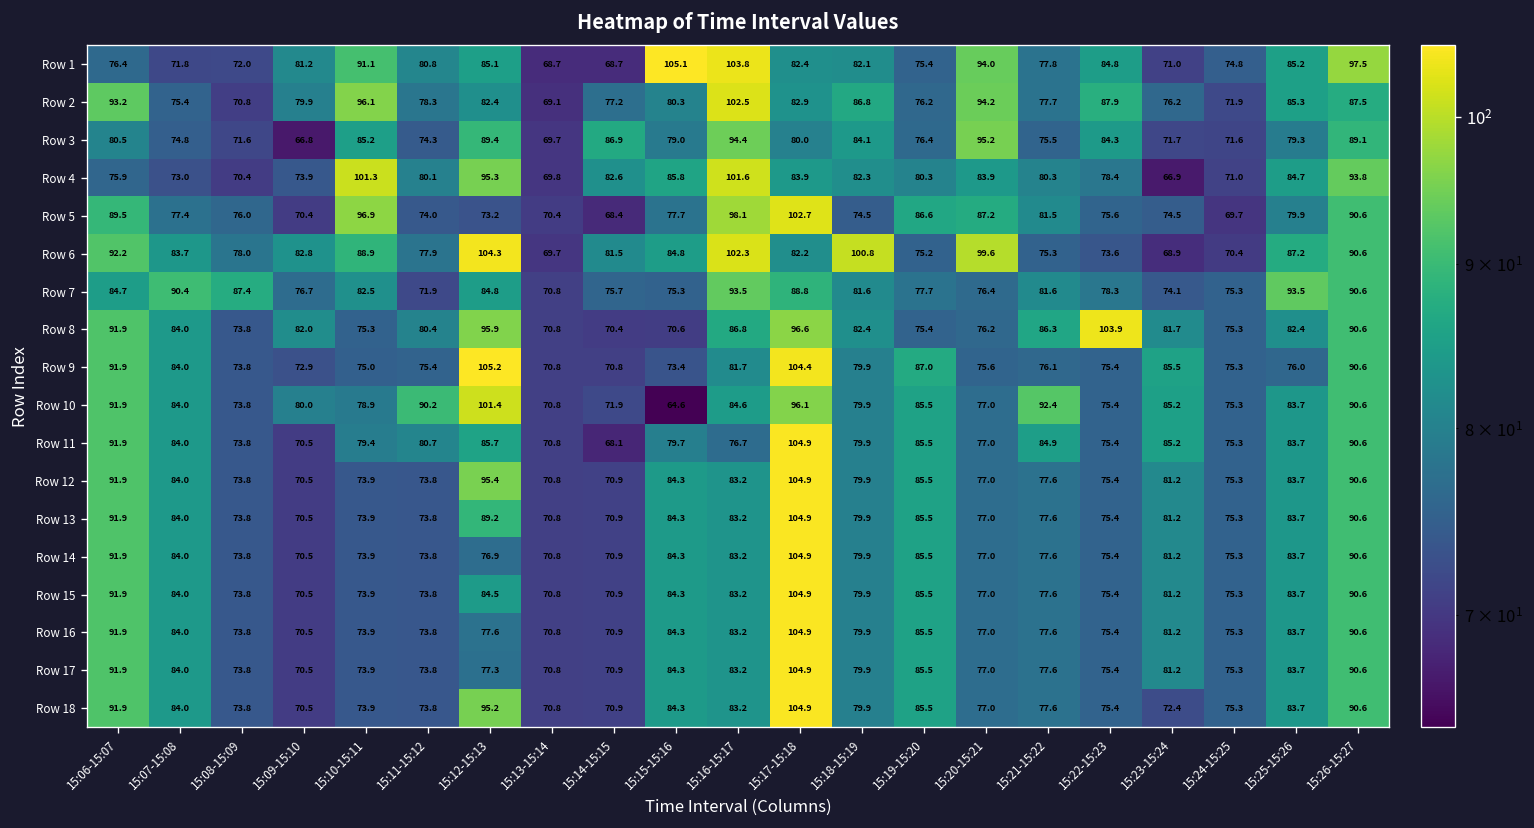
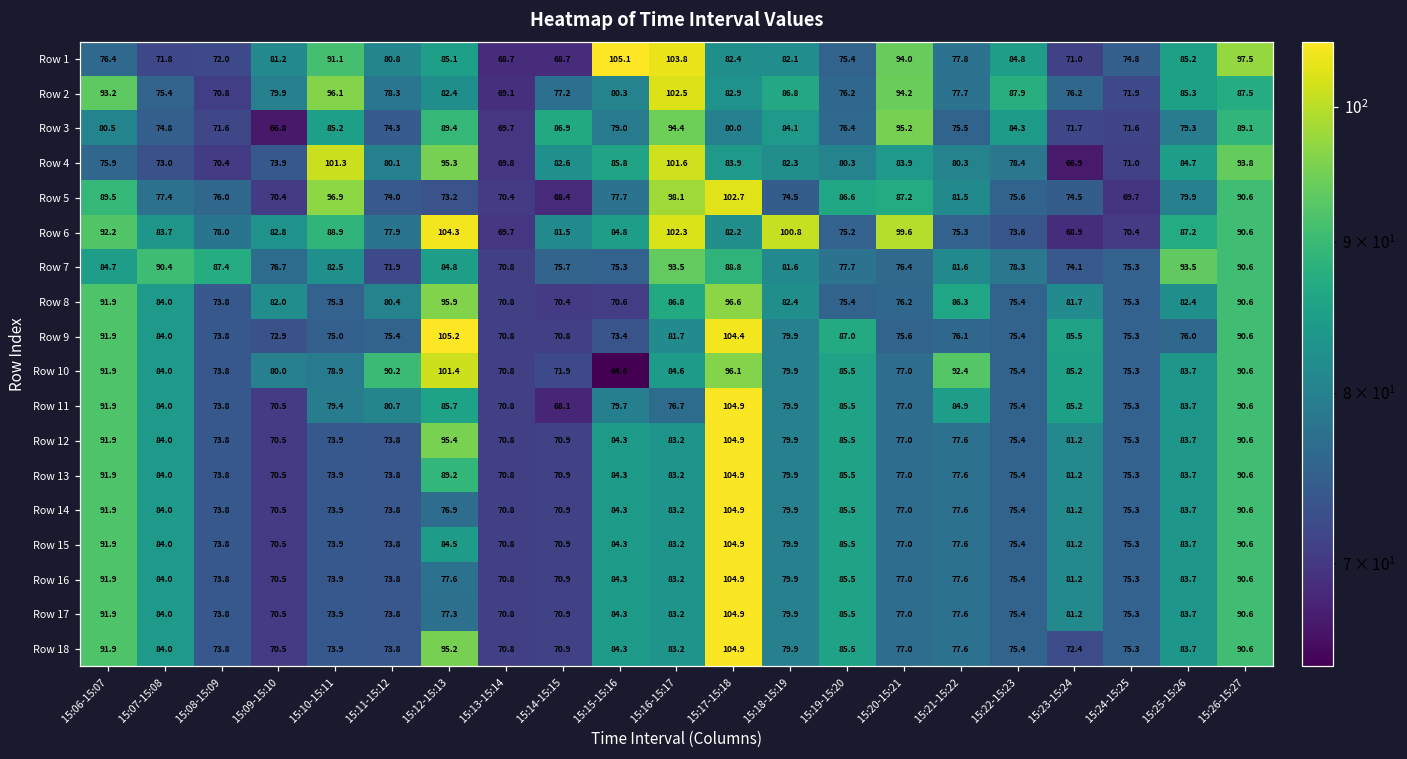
Row 8, 15:22-15:23: 103.9 -> 75.4
